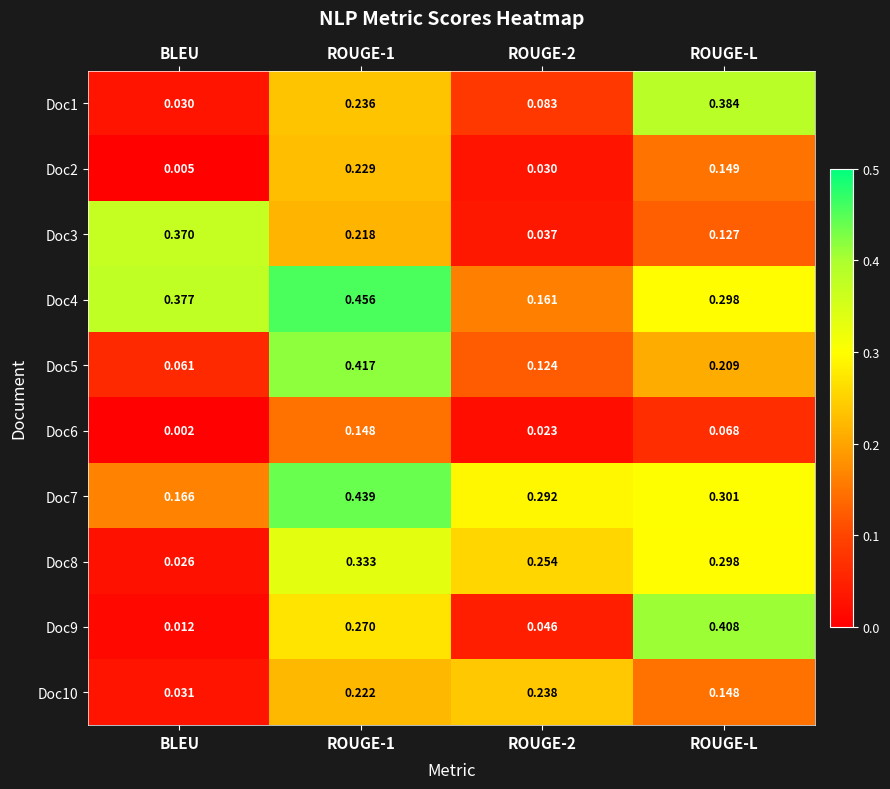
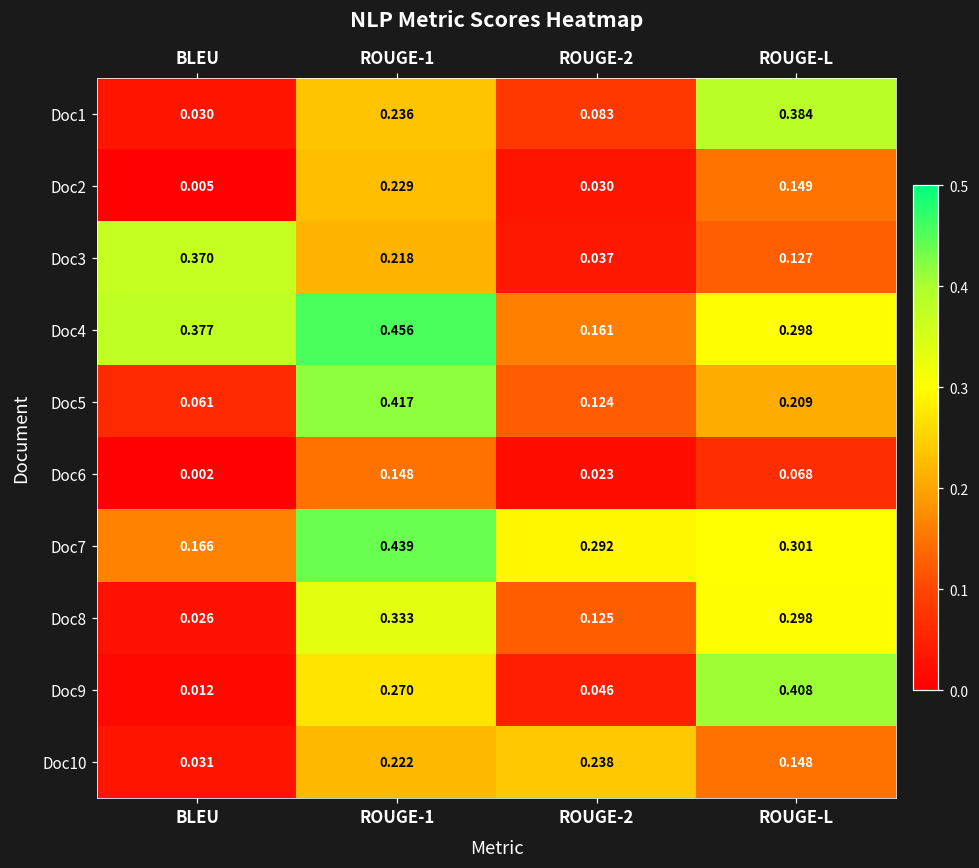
Doc8, ROUGE-2: 0.254 -> 0.125
